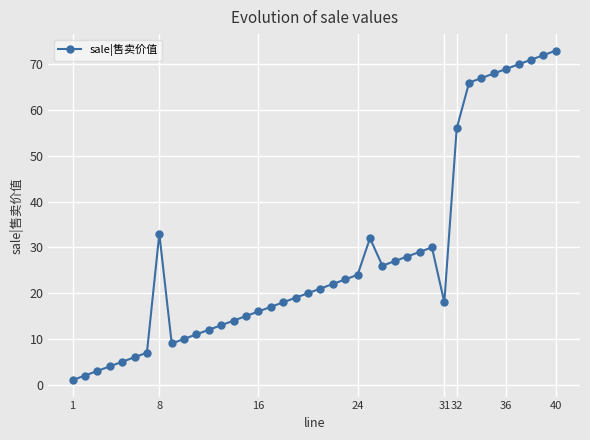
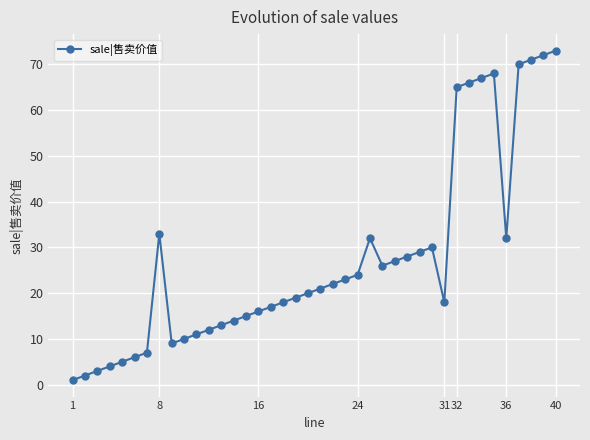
32: 56 -> 65
36: 69 -> 32
